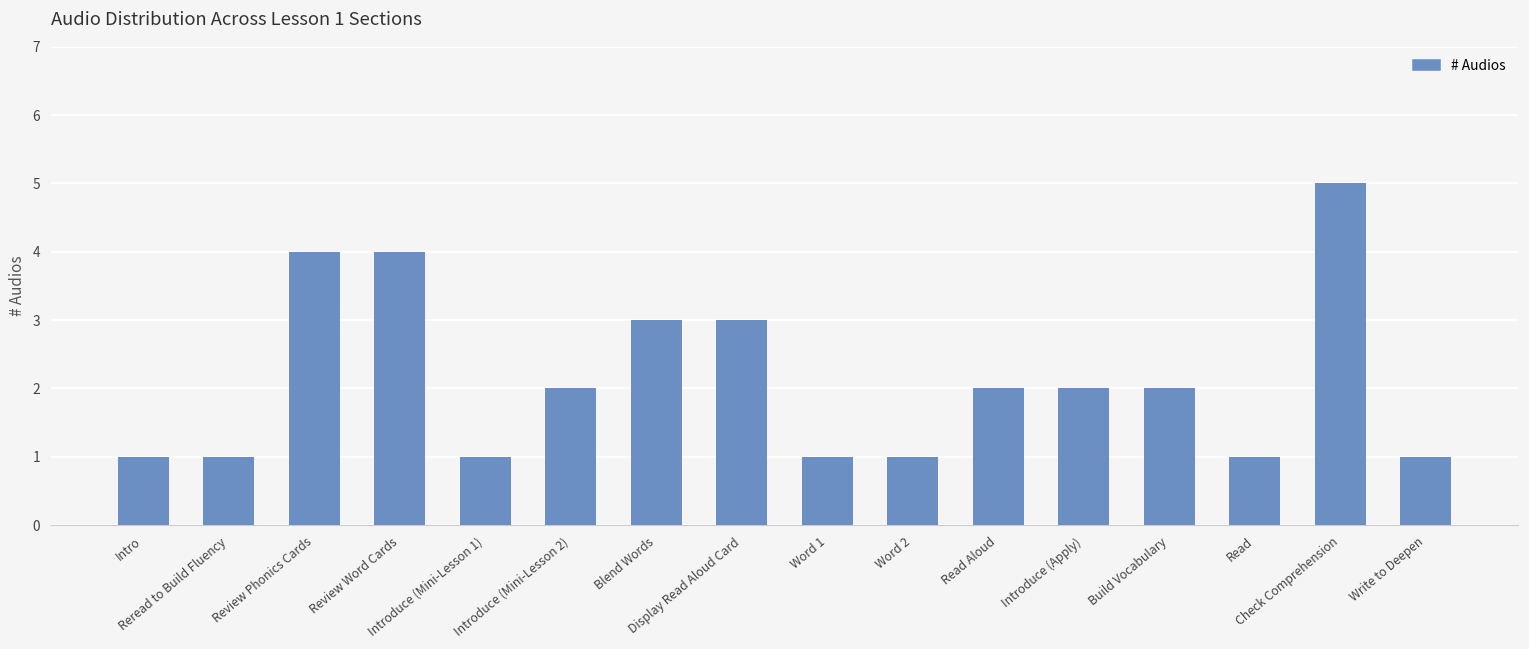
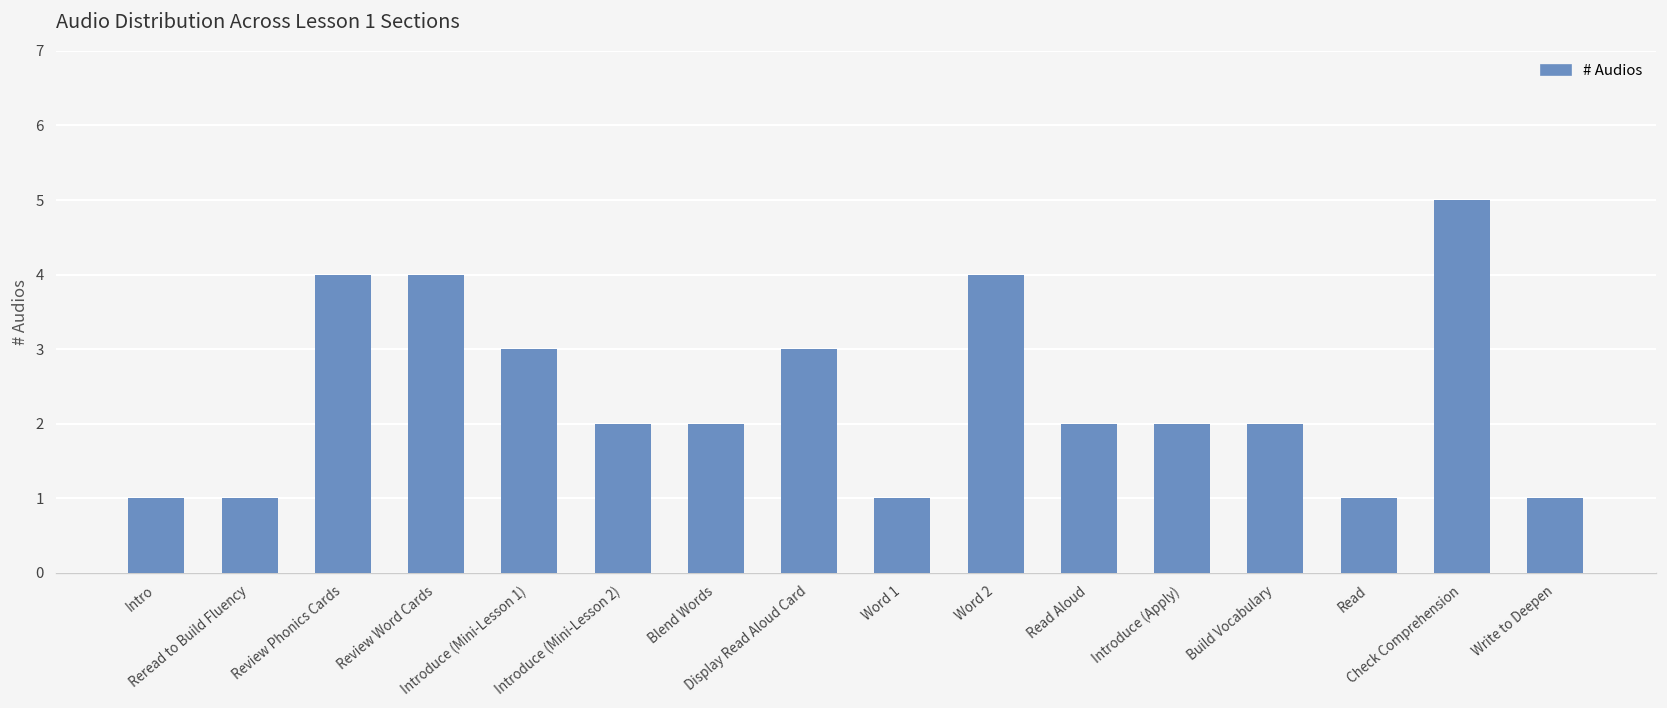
Introduce (Mini-Lesson 1): 1 -> 3
Blend Words: 3 -> 2
Word 2: 1 -> 4
